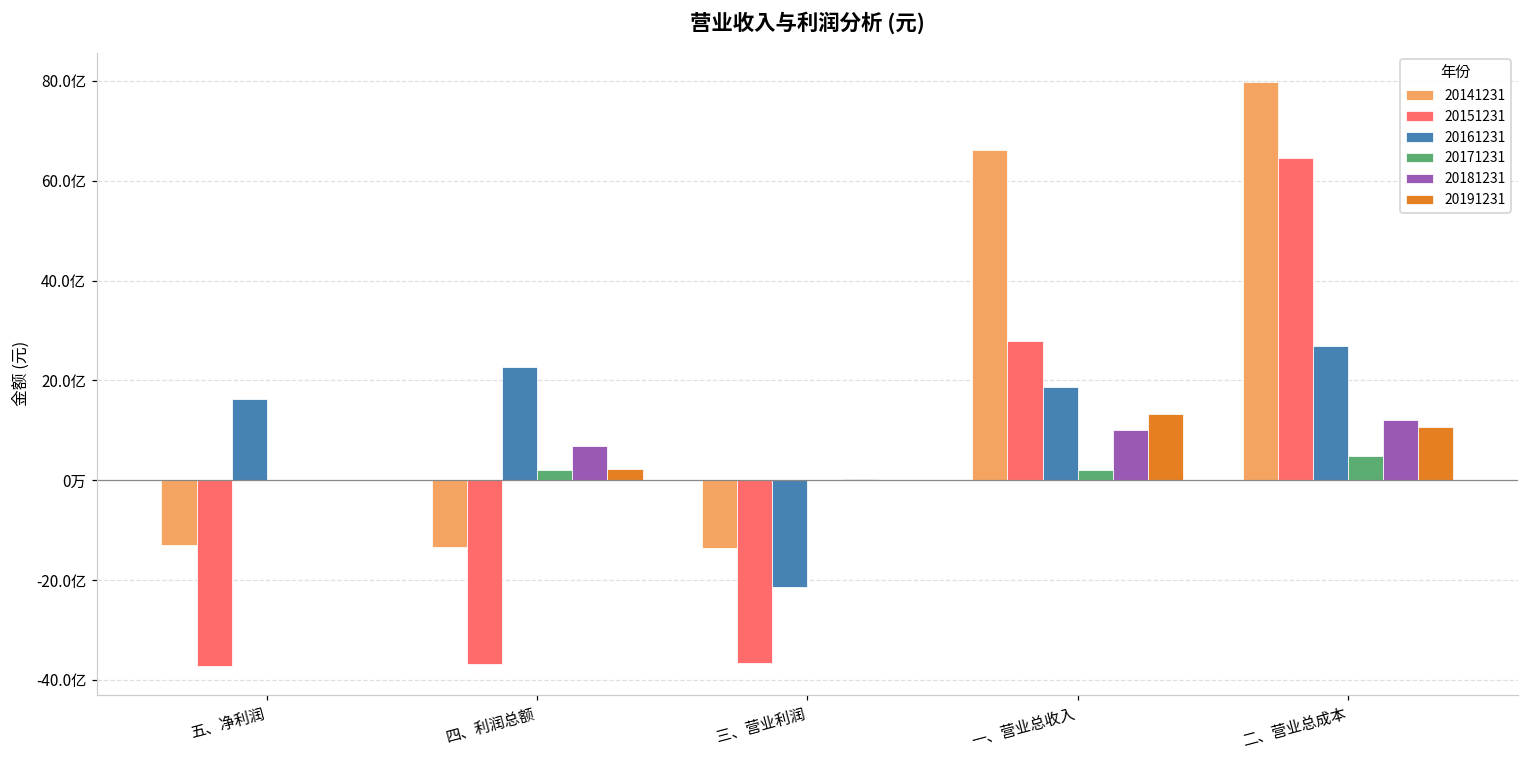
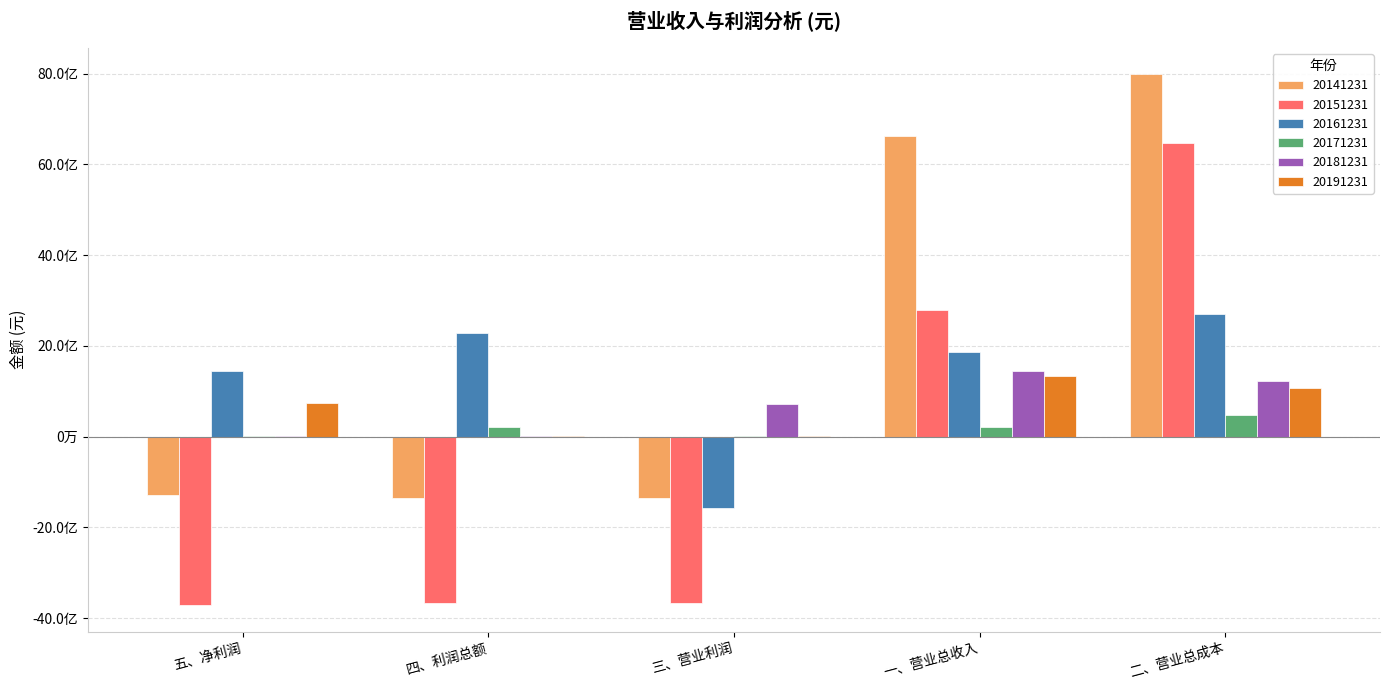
20161231, 五、净利润: 16亿 -> 14亿
20191231, 五、净利润: 0亿 -> 7亿
20181231, 四、利润总额: 7亿 -> 0亿
20191231, 四、利润总额: 2亿 -> 0亿
20161231, 三、营业利润: -21亿 -> -16亿
20181231, 三、营业利润: 0亿 -> 7亿
20181231, 一、营业总收入: 10亿 -> 15亿
